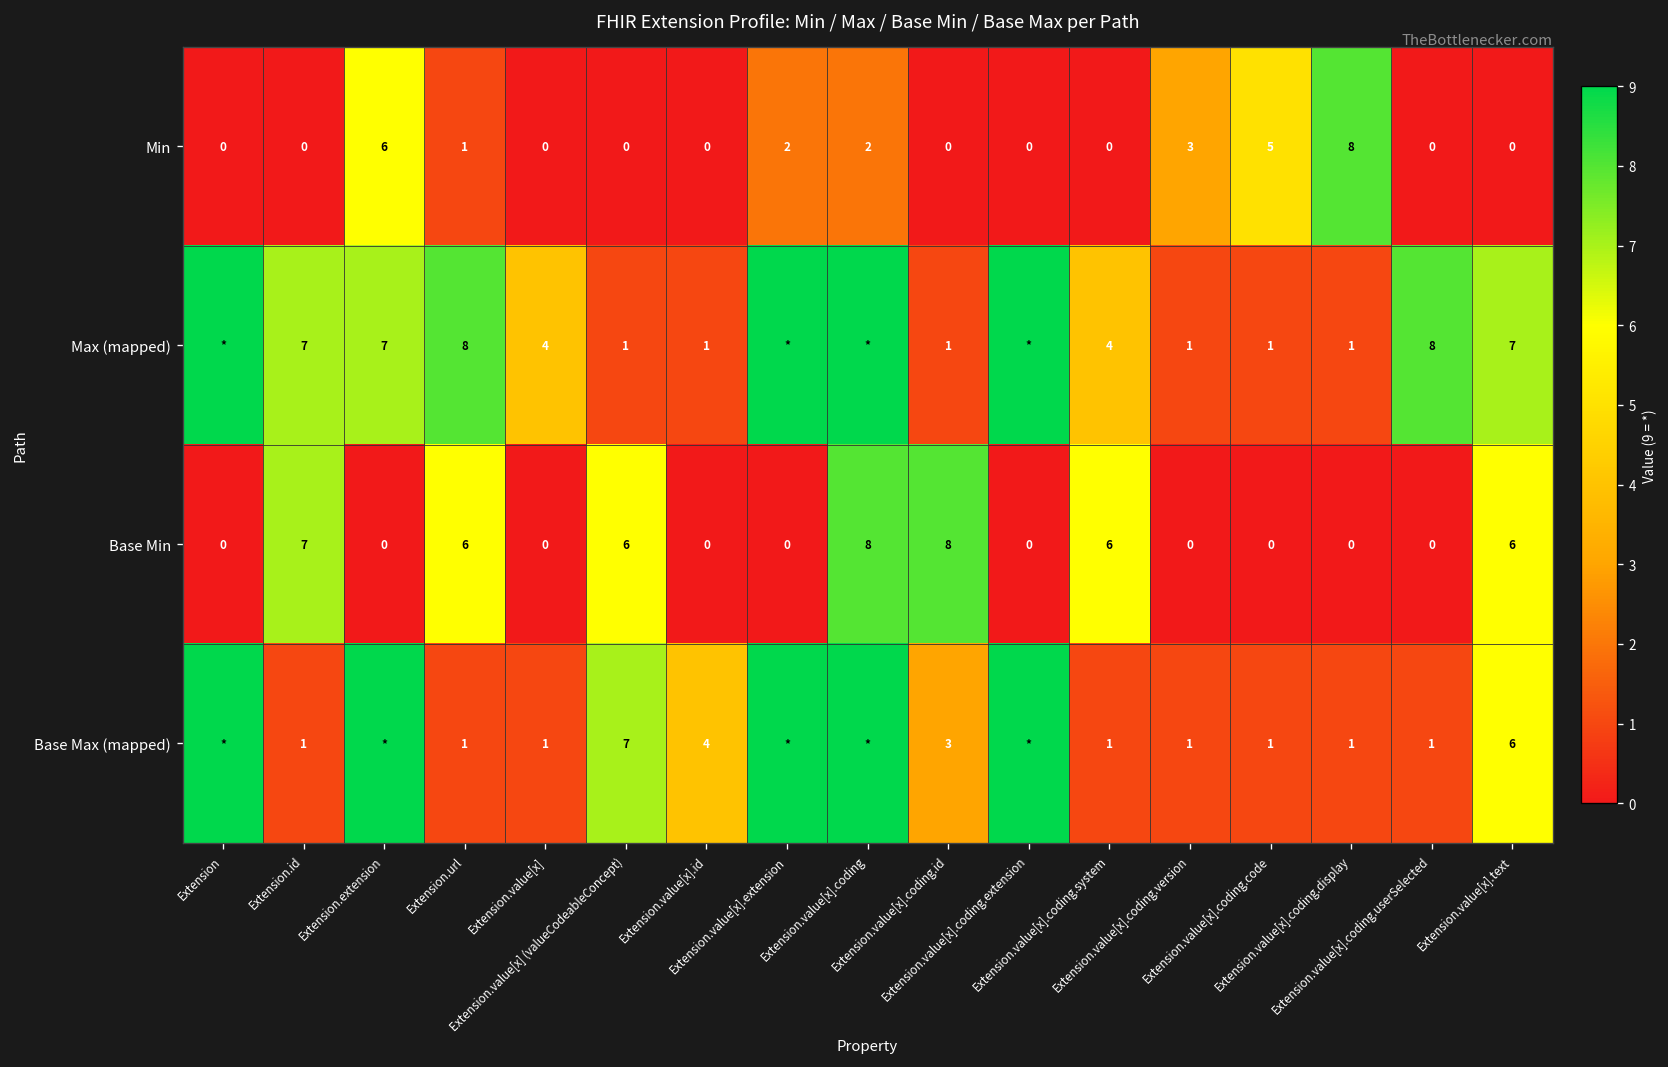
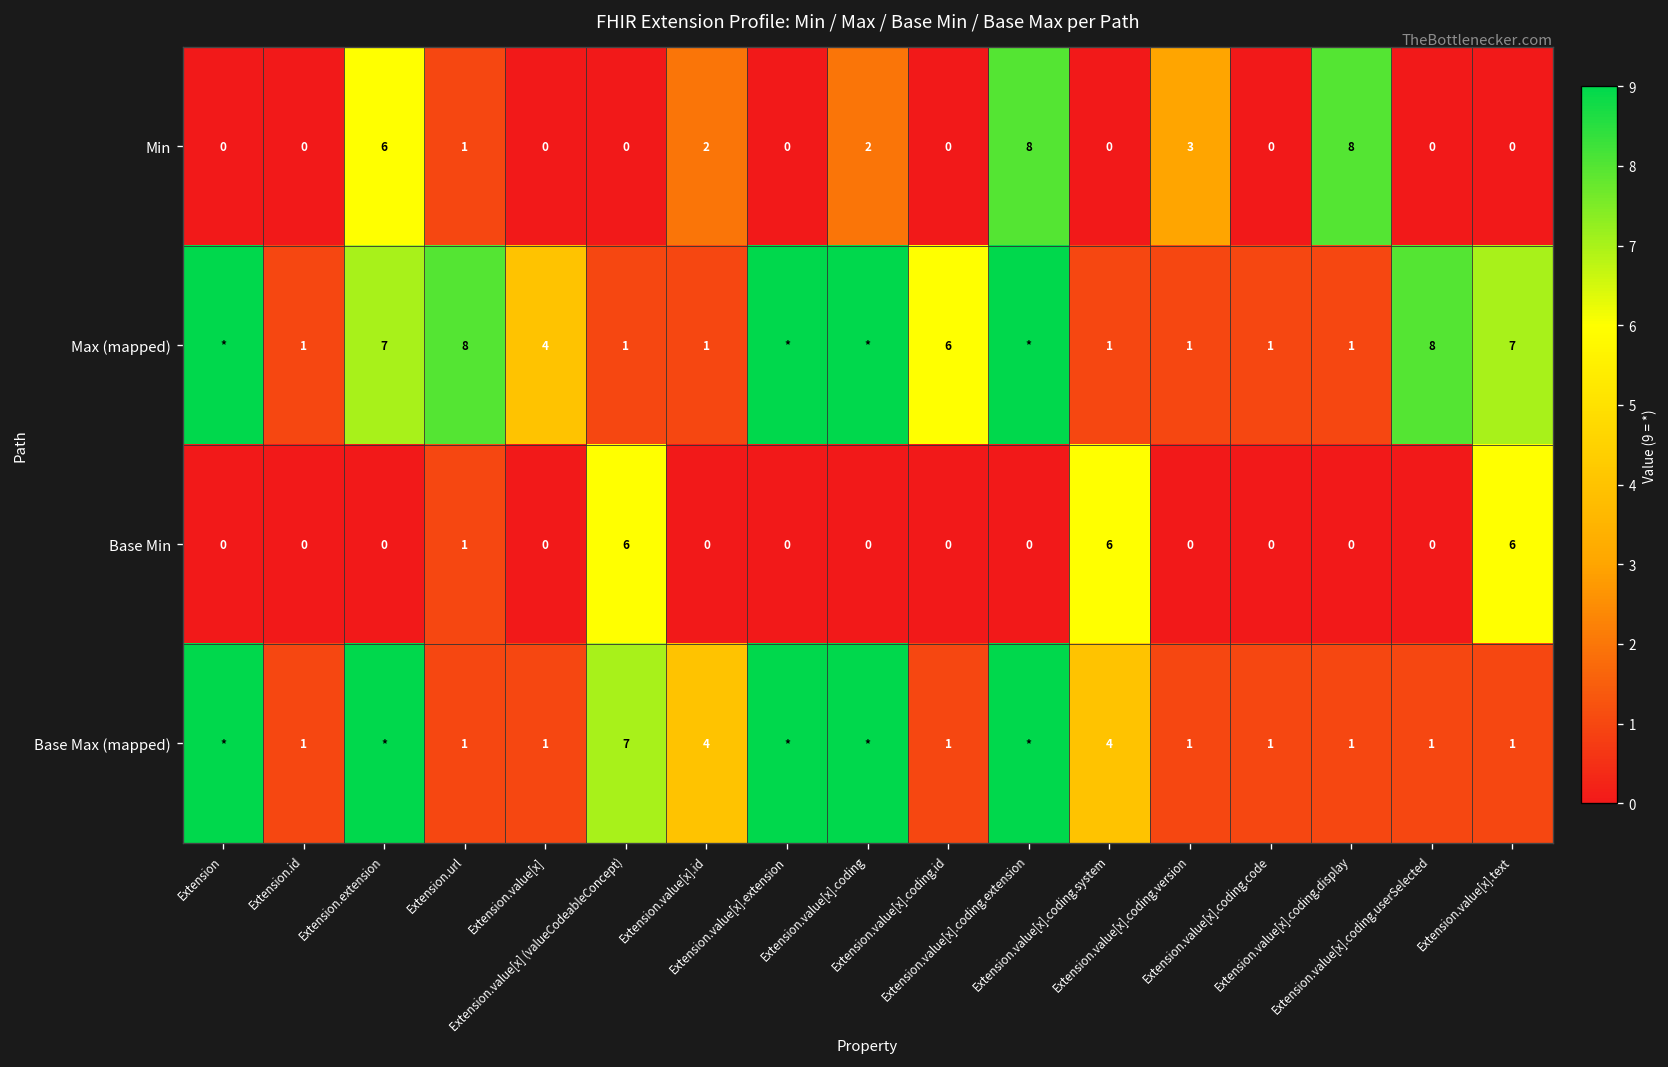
Min, Extension.value[x].id: 0 -> 2
Min, Extension.value[x].extension: 2 -> 0
Min, Extension.value[x].coding.extension: 0 -> 8
Min, Extension.value[x].coding.code: 5 -> 0
Max (mapped), Extension.id: 7 -> 1
Max (mapped), Extension.value[x].coding.id: 1 -> 6
Max (mapped), Extension.value[x].coding.system: 4 -> 1
Base Min, Extension.id: 7 -> 0
Base Min, Extension.url: 6 -> 1
Base Min, Extension.value[x].coding: 8 -> 0
Base Min, Extension.value[x].coding.id: 8 -> 0
Base Max (mapped), Extension.value[x].coding.id: 3 -> 1
Base Max (mapped), Extension.value[x].coding.system: 1 -> 4
Base Max (mapped), Extension.value[x].text: 6 -> 1
